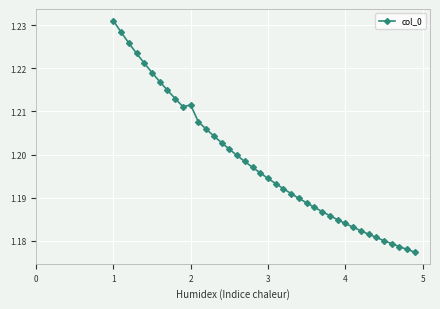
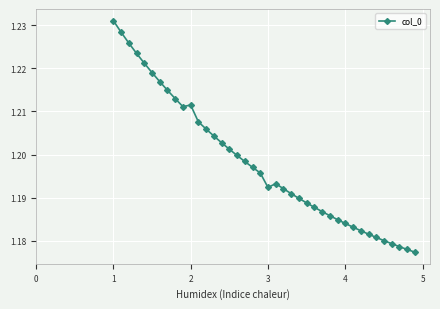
3: 1.194 -> 1.192
